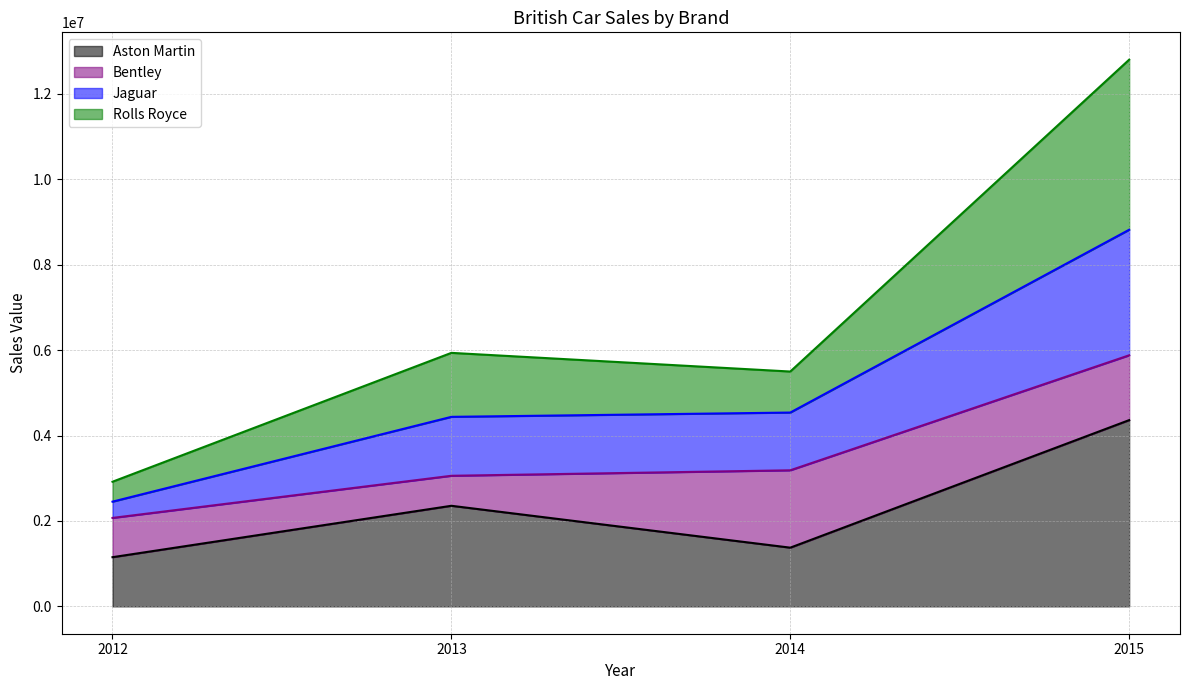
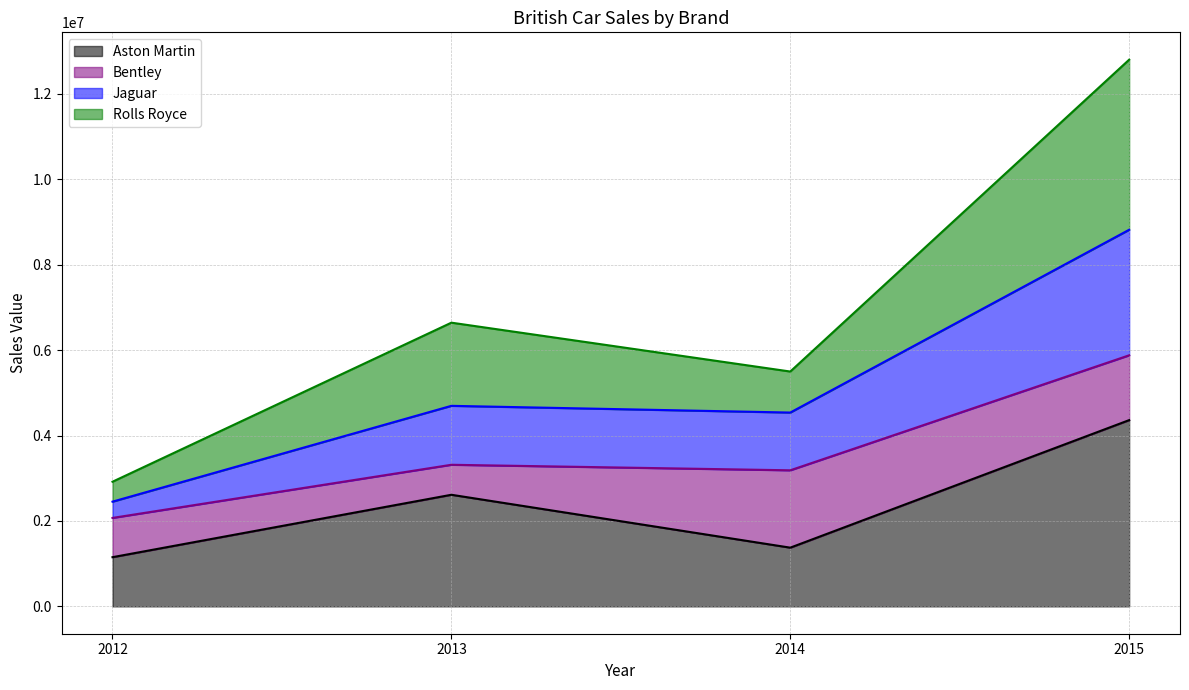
Aston Martin, 2013: 2400000 -> 2600000
Rolls Royce, 2013: 1500000 -> 1900000
